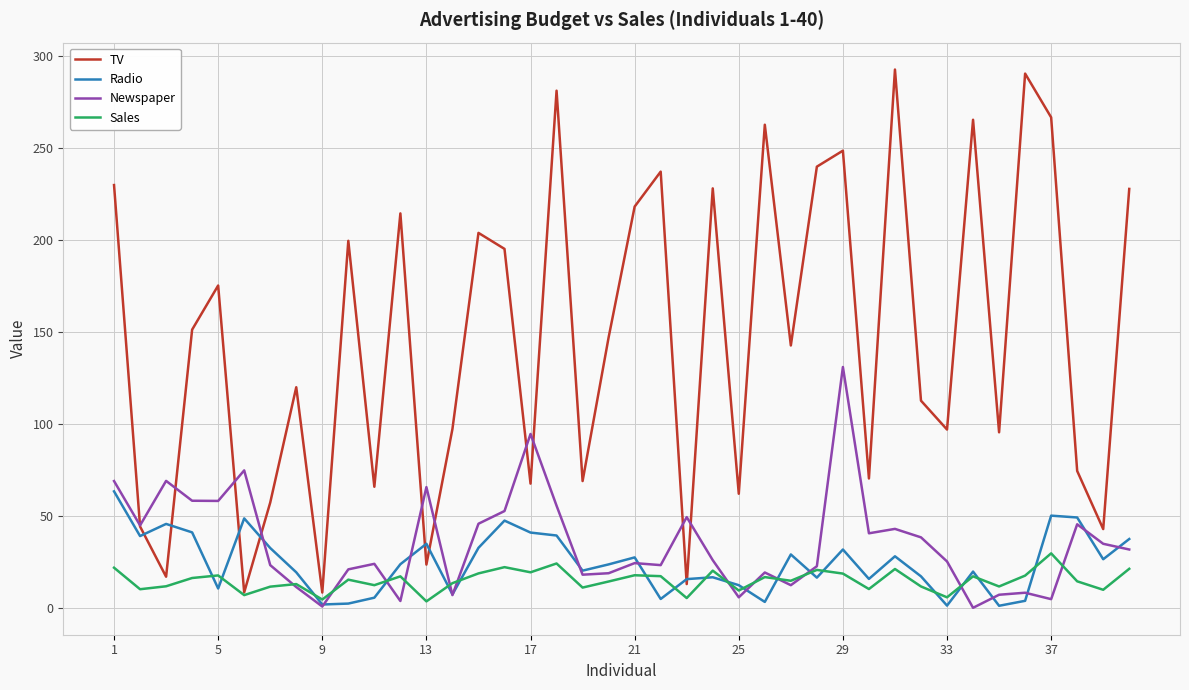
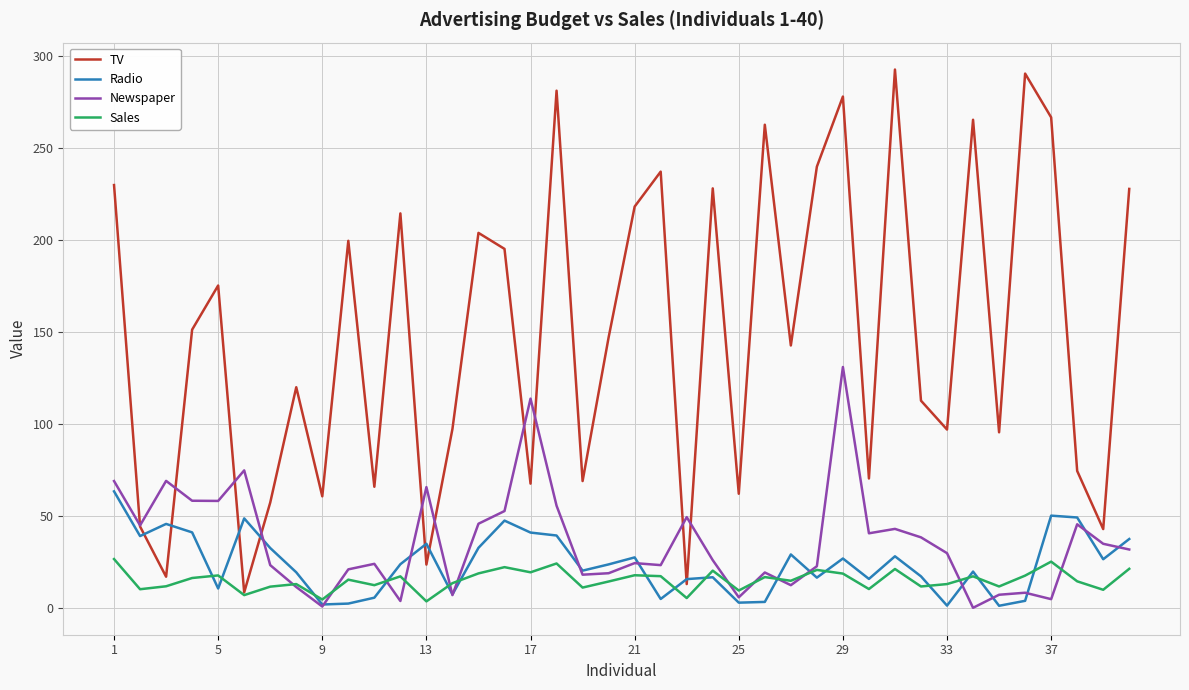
Sales, 1: 22 -> 27
TV, 9: 9 -> 61
Newspaper, 17: 95 -> 114
Radio, 25: 13 -> 3
TV, 29: 249 -> 278
Radio, 29: 32 -> 27
Newspaper, 33: 26 -> 30
Sales, 33: 6 -> 13
Sales, 37: 30 -> 25
